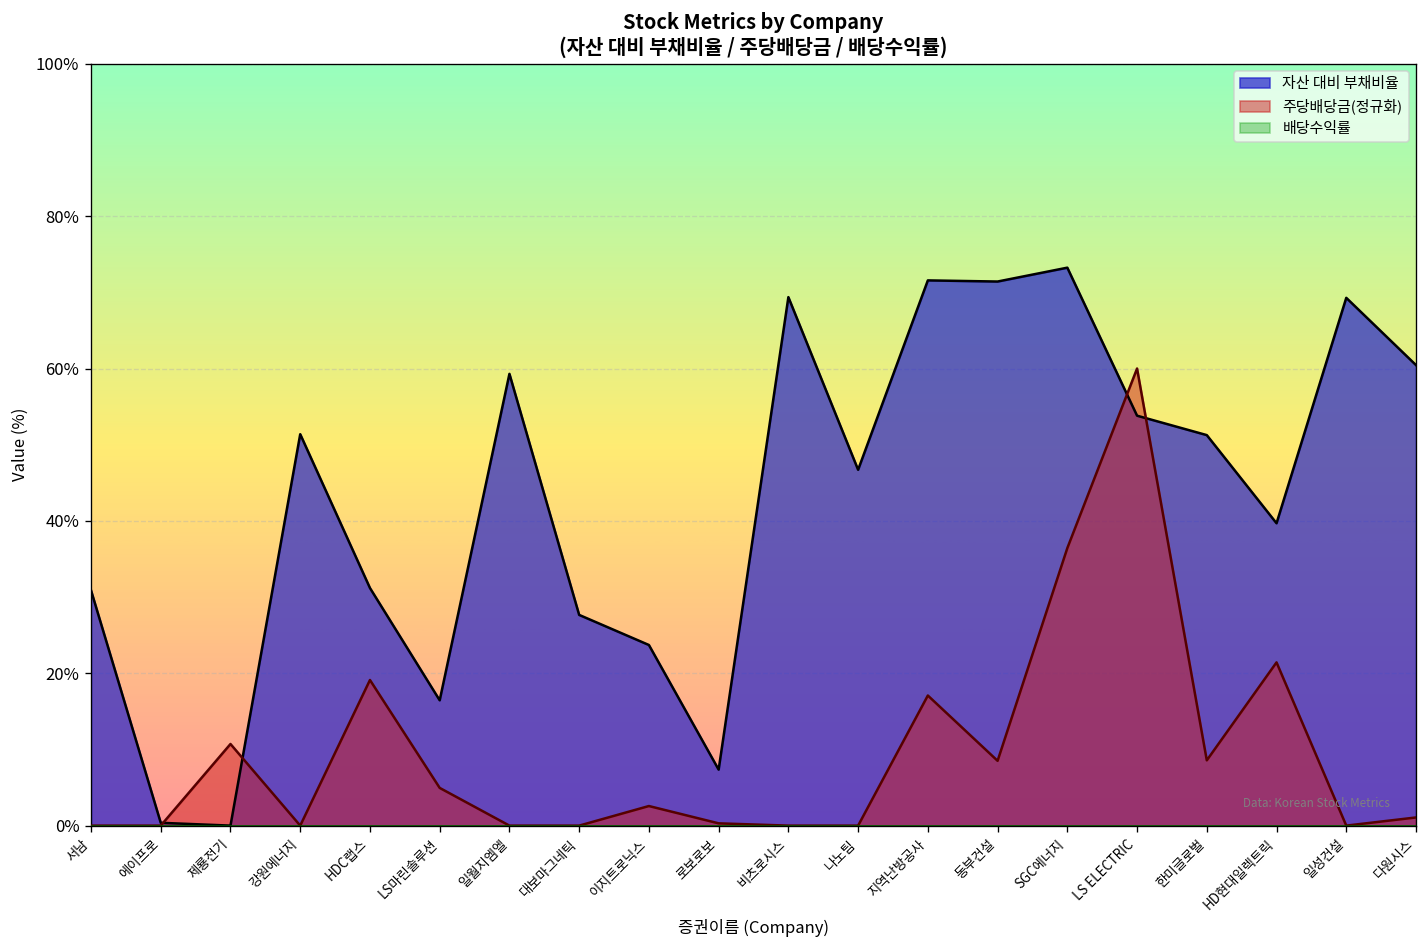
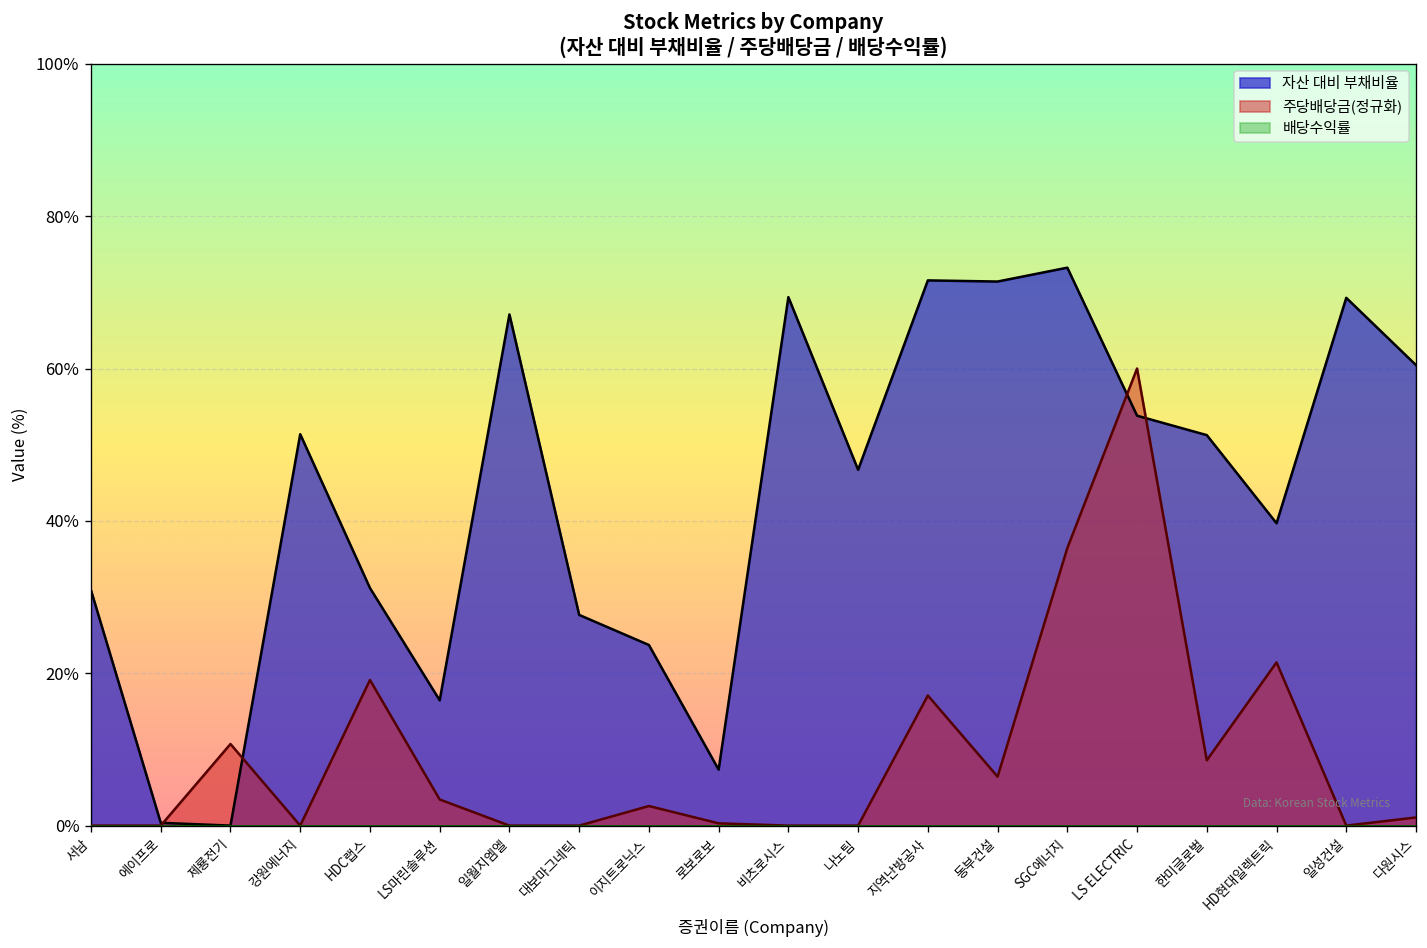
주당배당금(정규화), LS마린솔루션: 5% -> 3%
자산 대비 부채비율, 일월지엠엘: 59% -> 67%
주당배당금(정규화), 동부건설: 9% -> 6%
